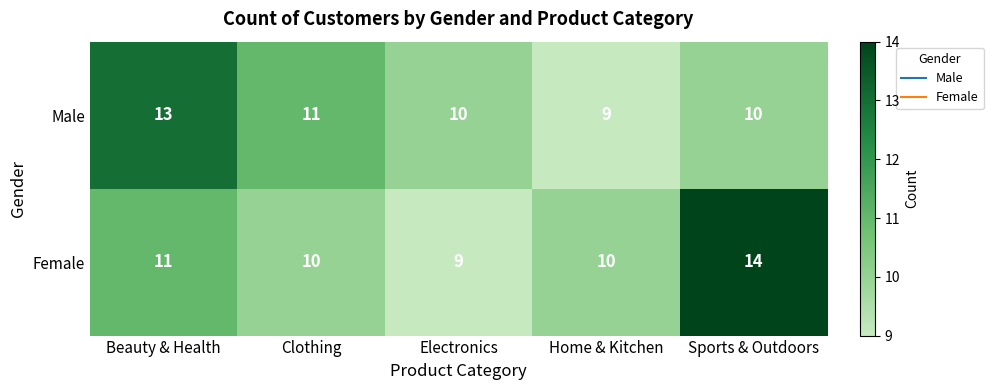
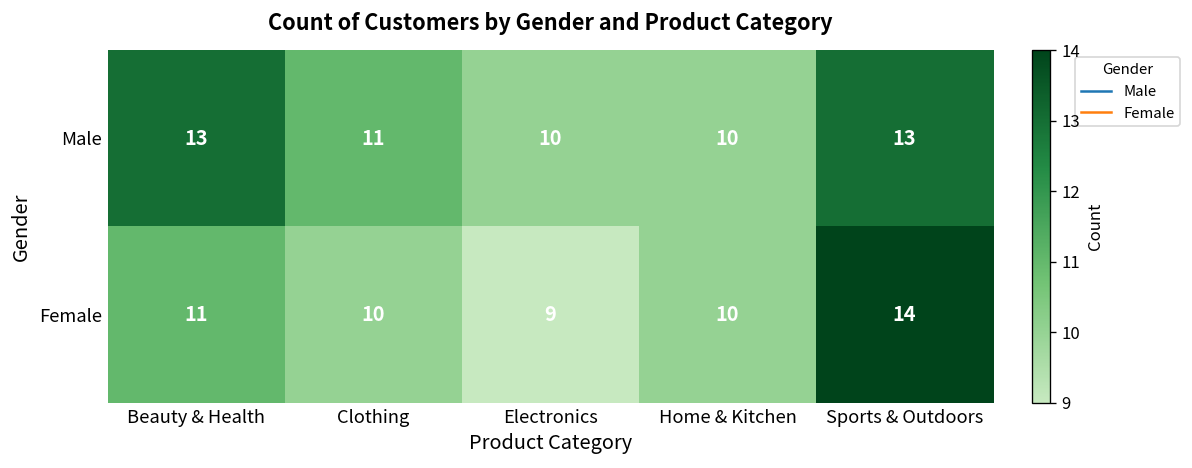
Male, Home & Kitchen: 9 -> 10
Male, Sports & Outdoors: 10 -> 13
